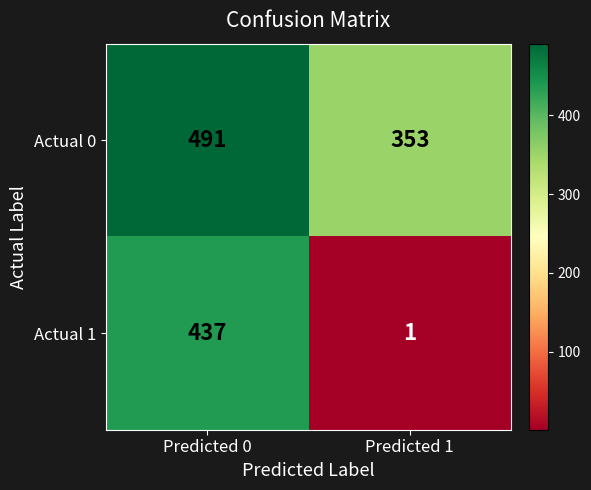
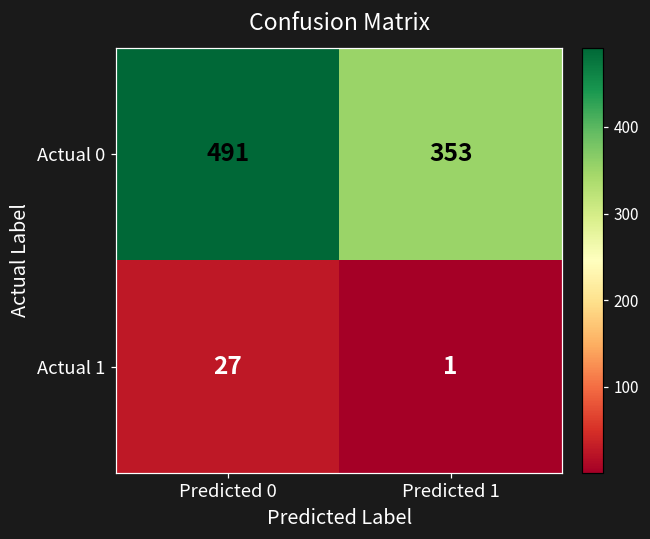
Actual 1, Predicted 0: 437 -> 27
